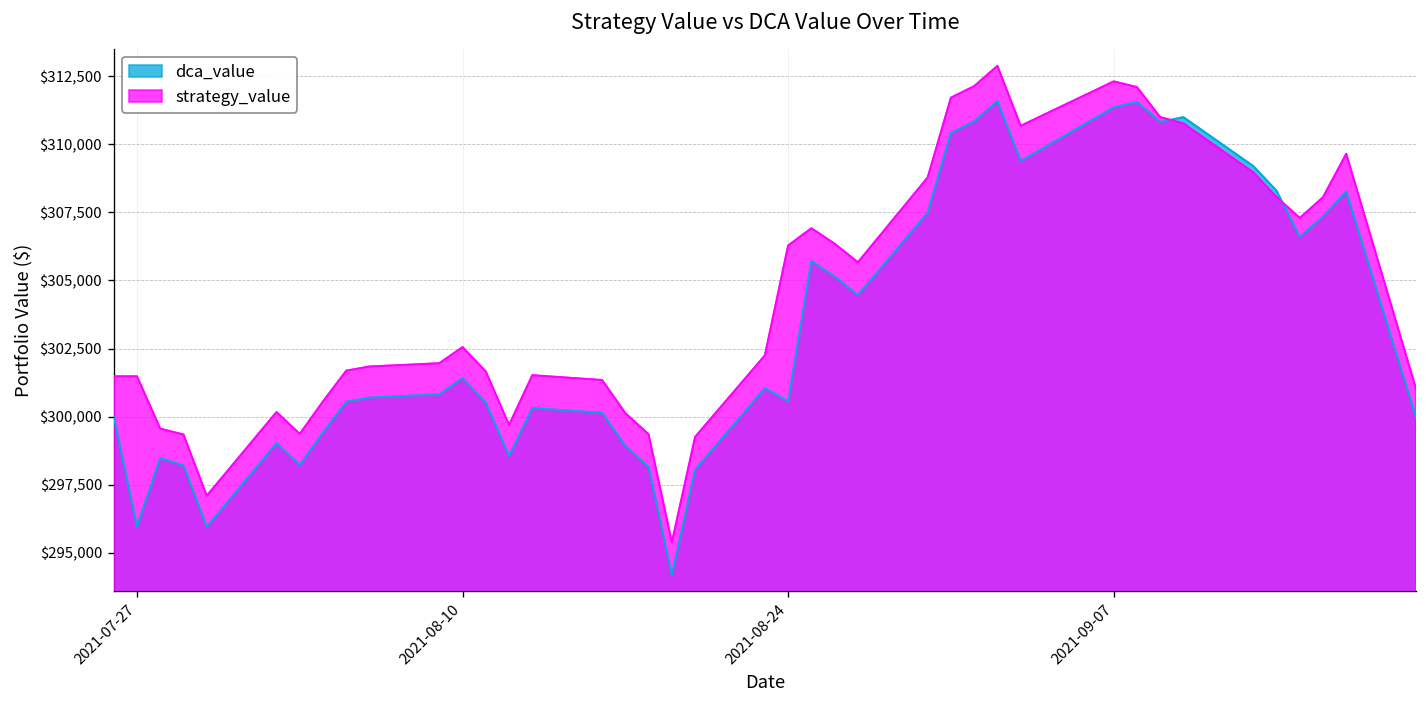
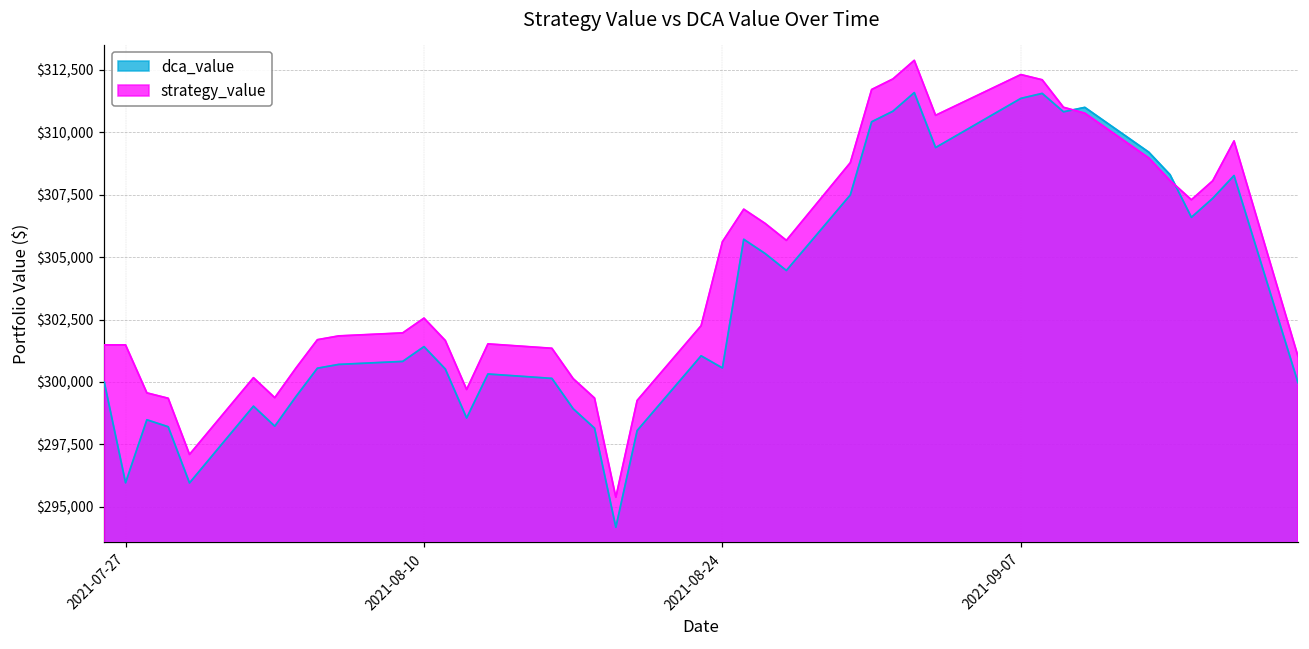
strategy_value, 2021-08-24: $306,300 -> $305,600
